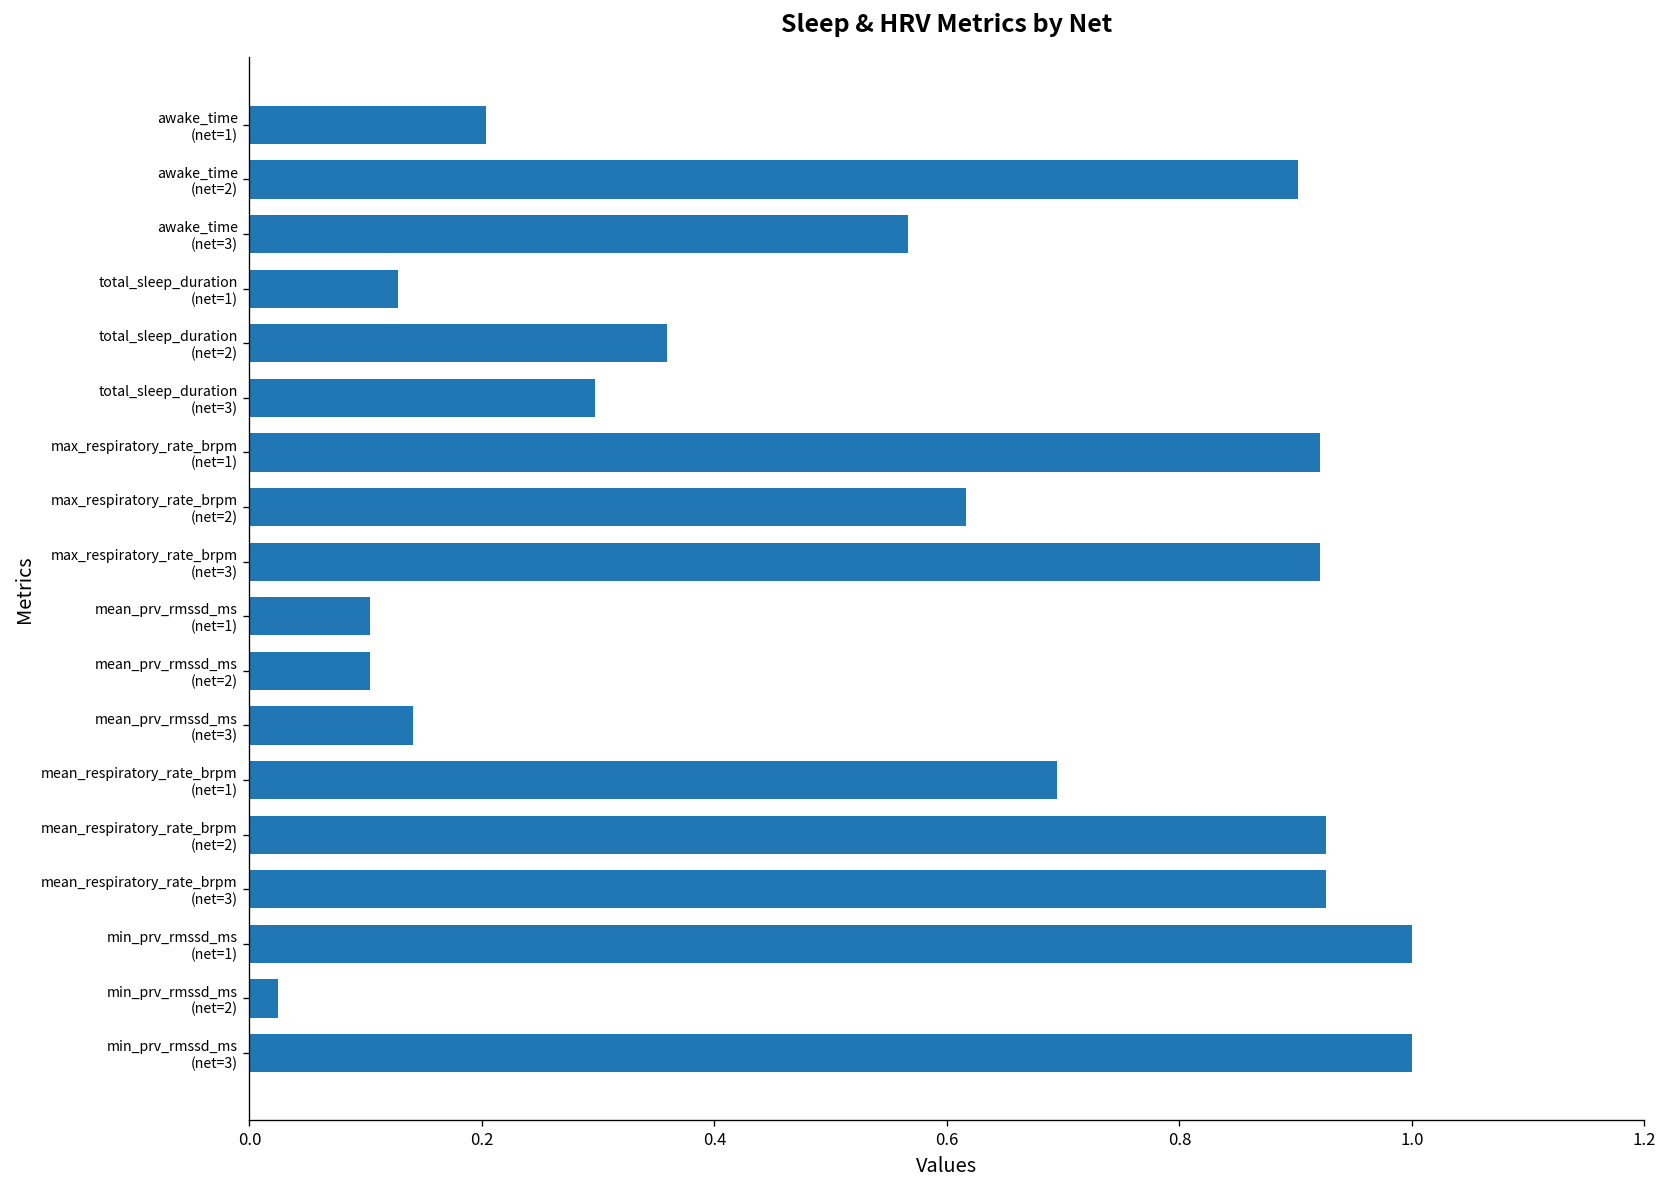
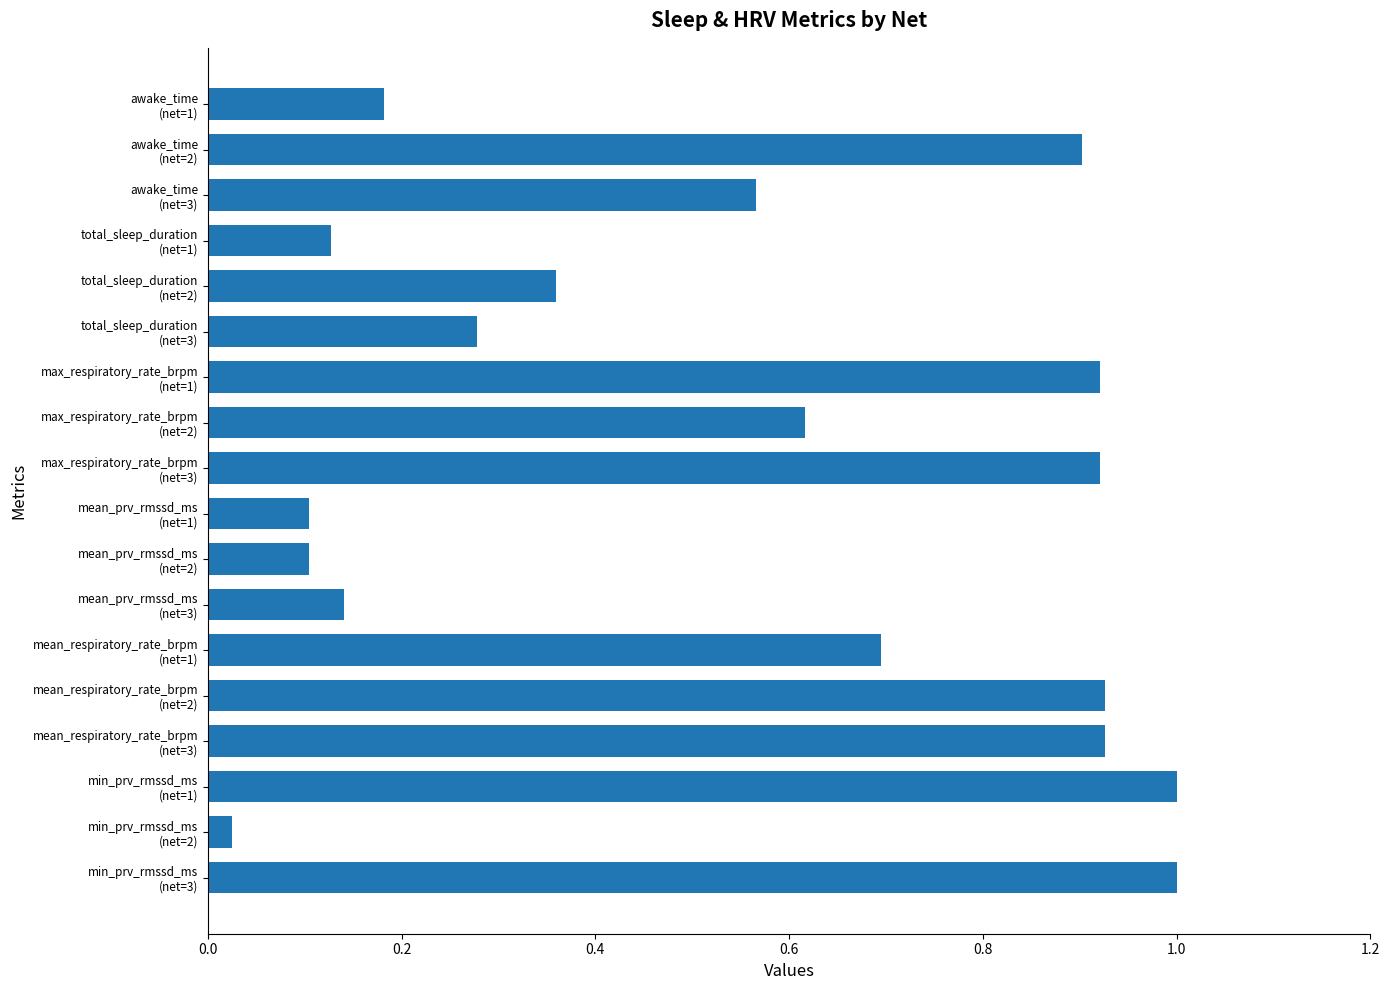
awake_time (net=1): 0.20 -> 0.18
total_sleep_duration (net=3): 0.30 -> 0.28
